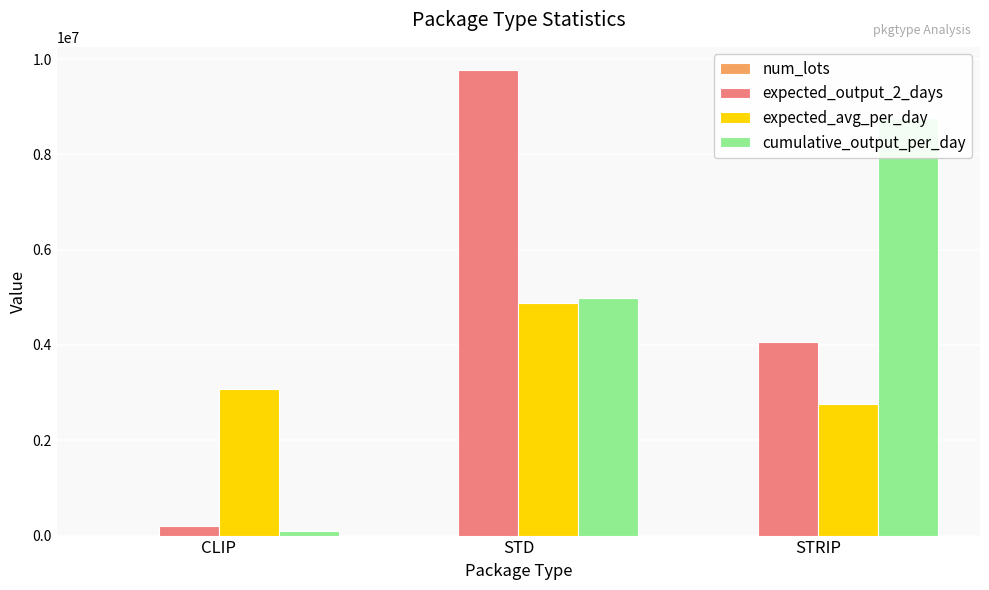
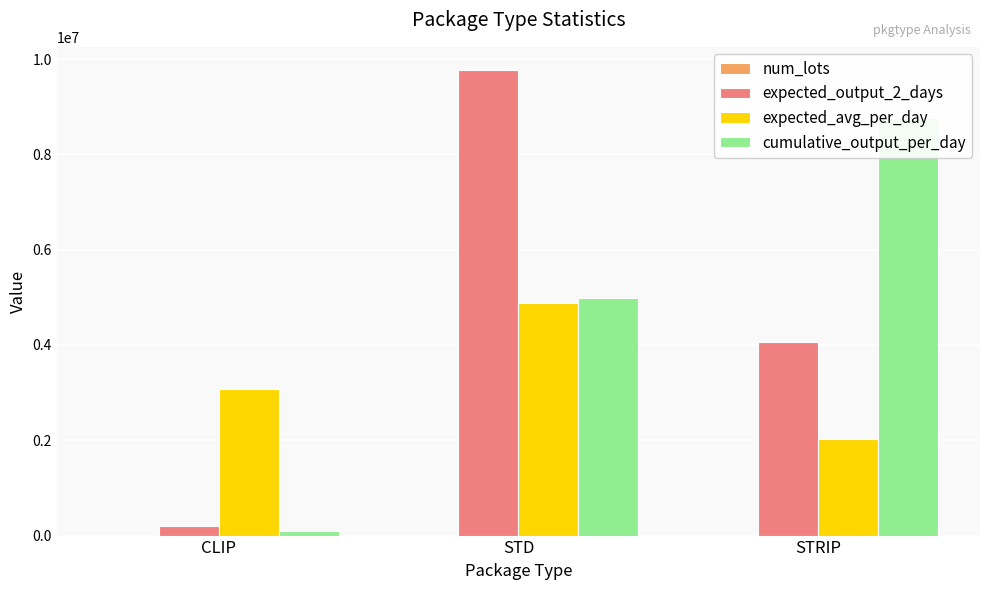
expected_avg_per_day, STRIP: 2800000 -> 2000000
